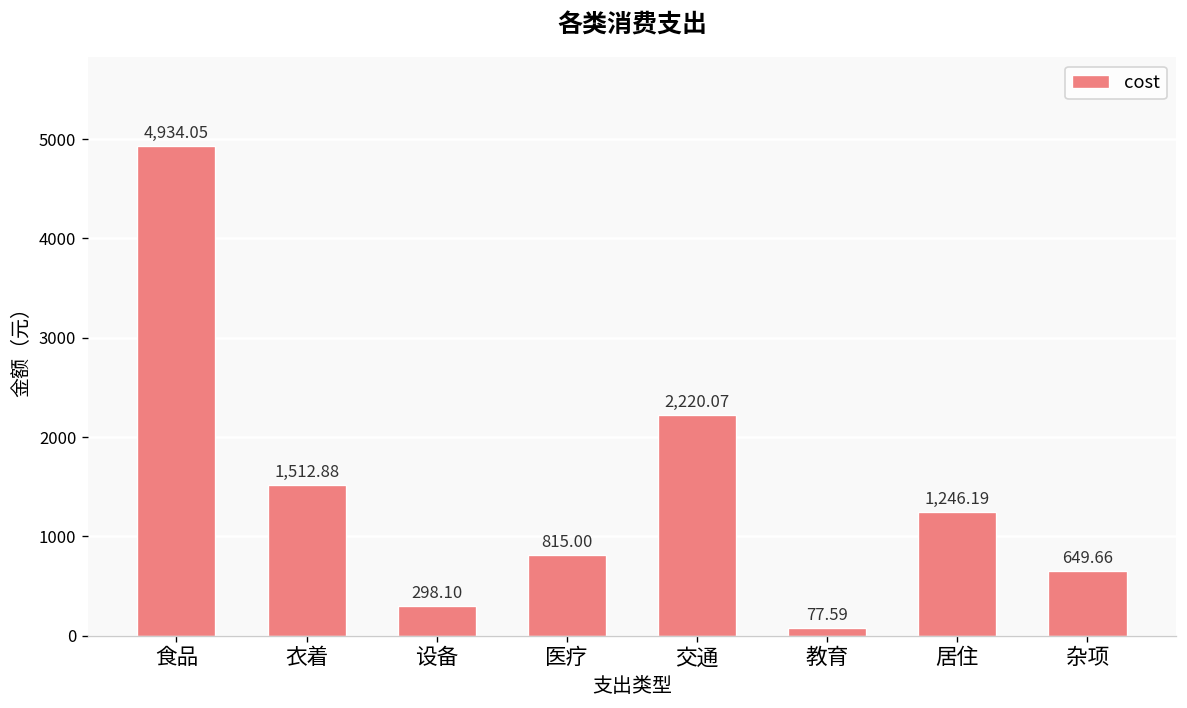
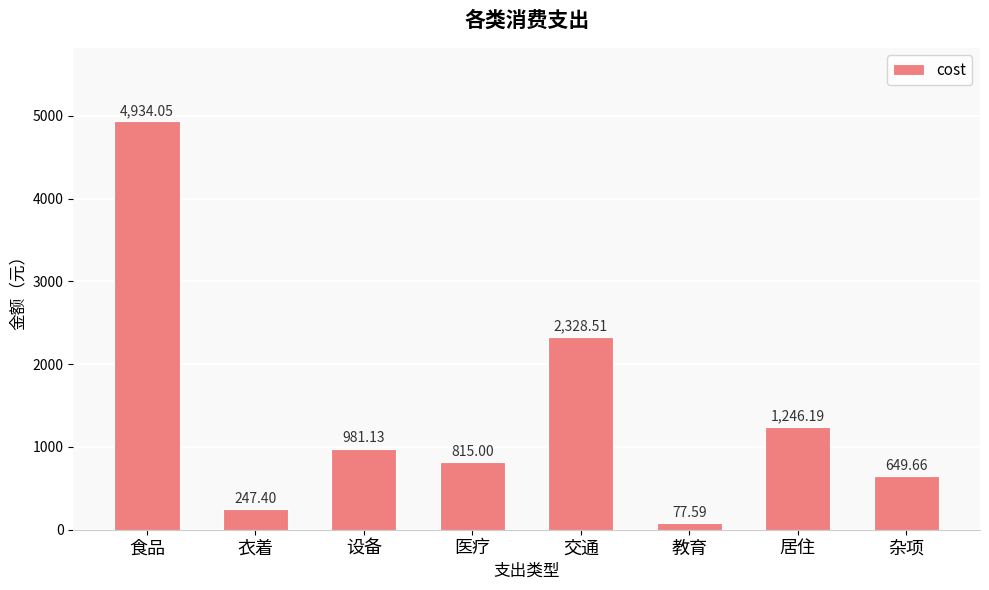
衣着: 1,512.88 -> 247.40
设备: 298.10 -> 981.13
交通: 2,220.07 -> 2,328.51
